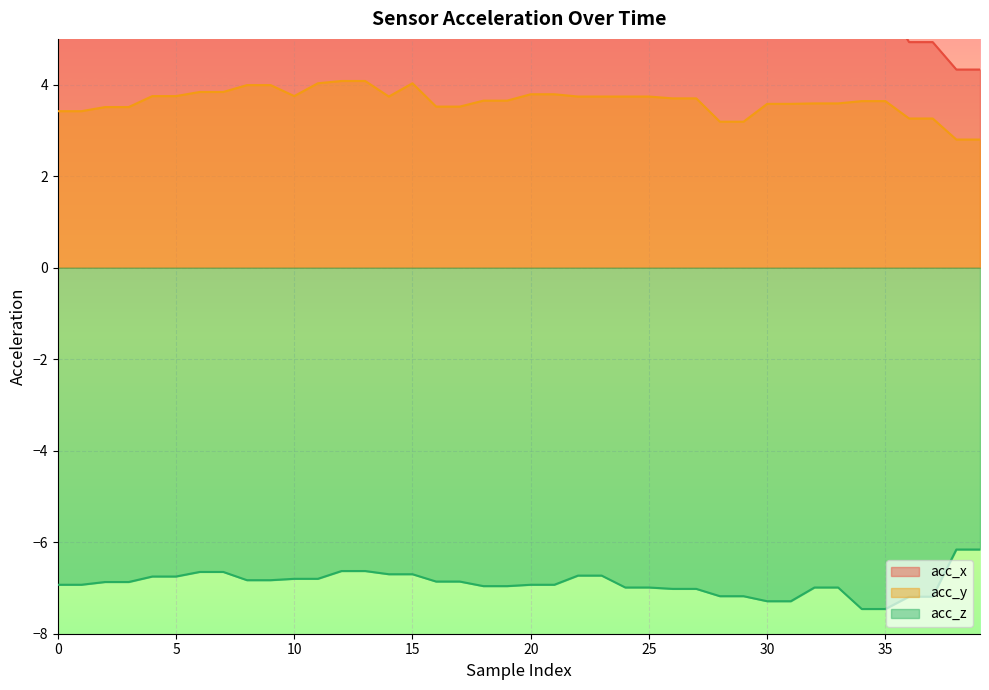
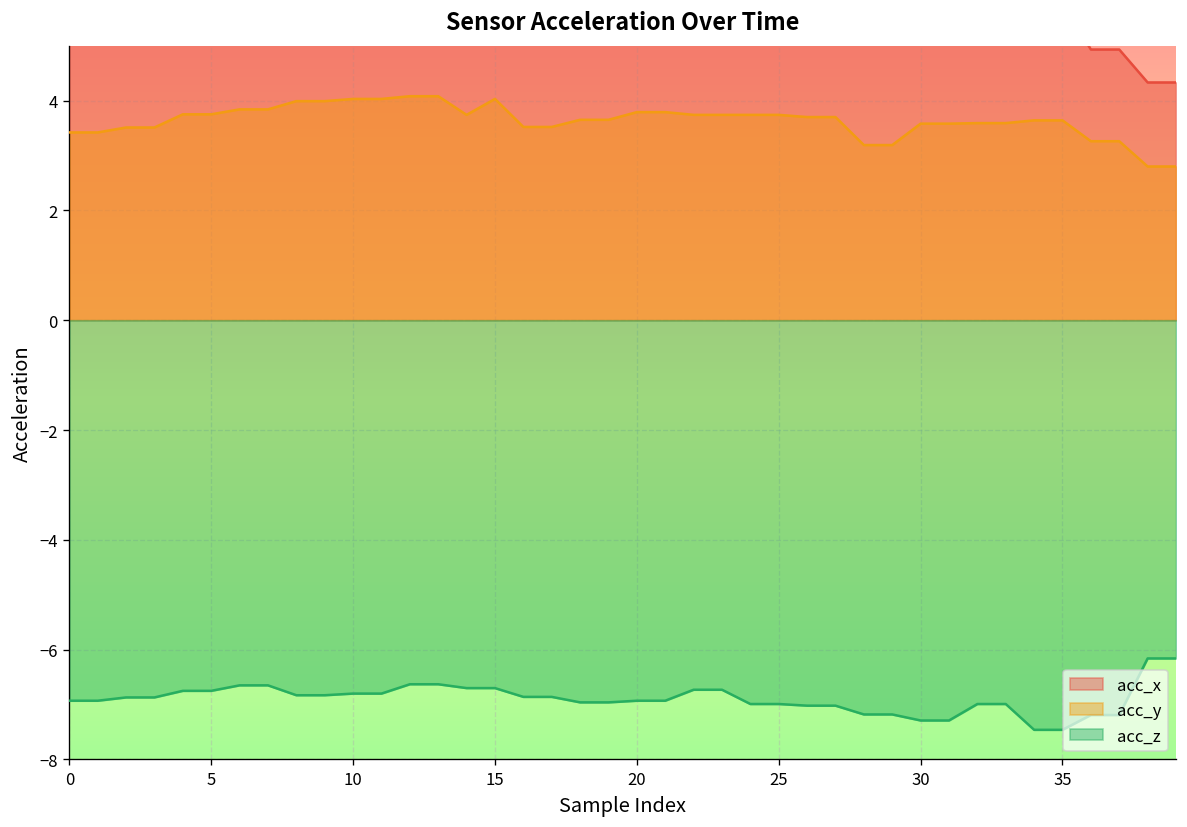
acc_y, 10: 3.8 -> 4.0
